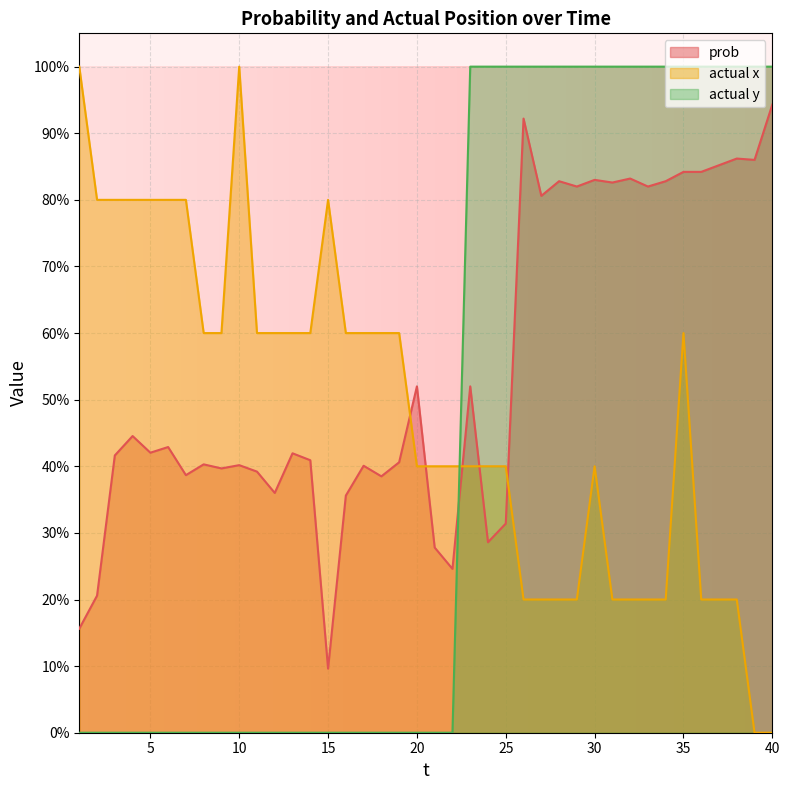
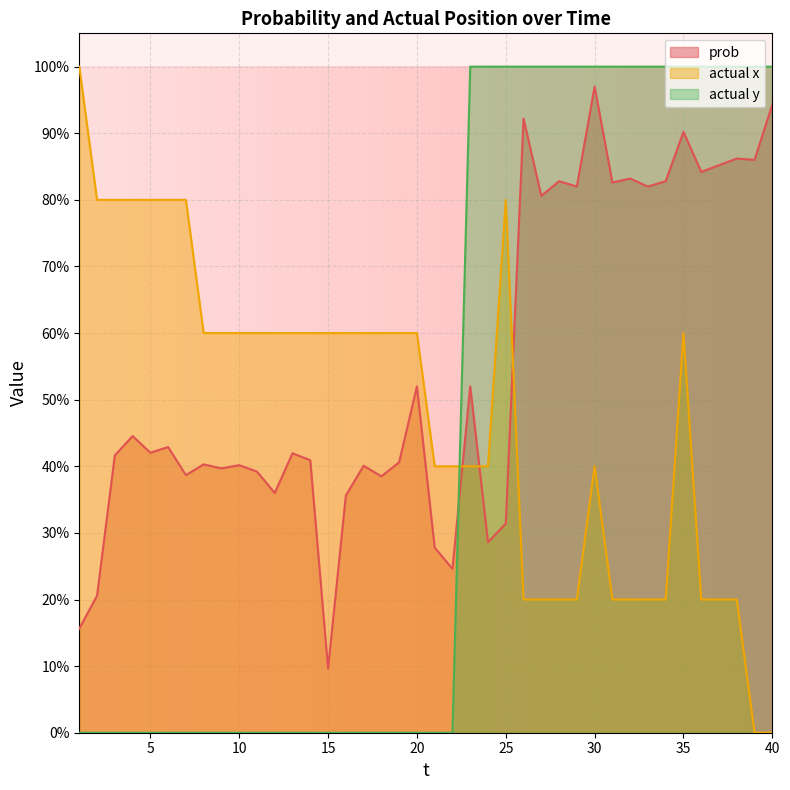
actual x, 10: 100% -> 60%
actual x, 15: 80% -> 60%
actual x, 20: 40% -> 60%
actual x, 25: 40% -> 80%
prob, 30: 83% -> 97%
prob, 35: 84% -> 90%
